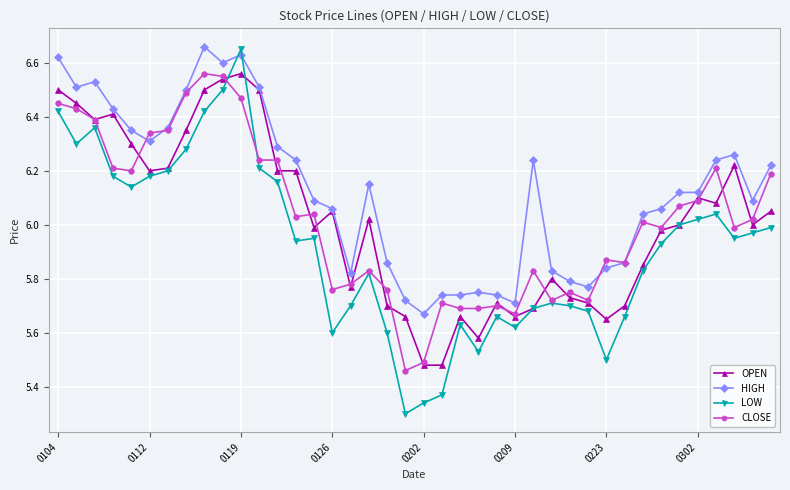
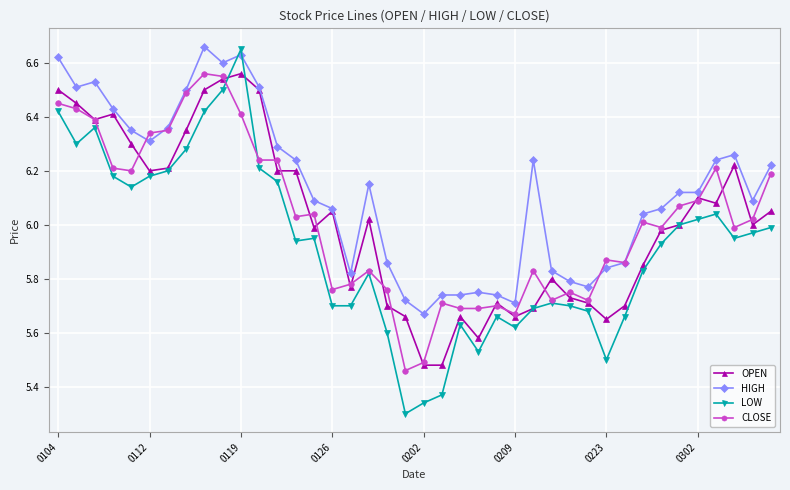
CLOSE, 0119: 6.47 -> 6.41
LOW, 0126: 5.6 -> 5.7
